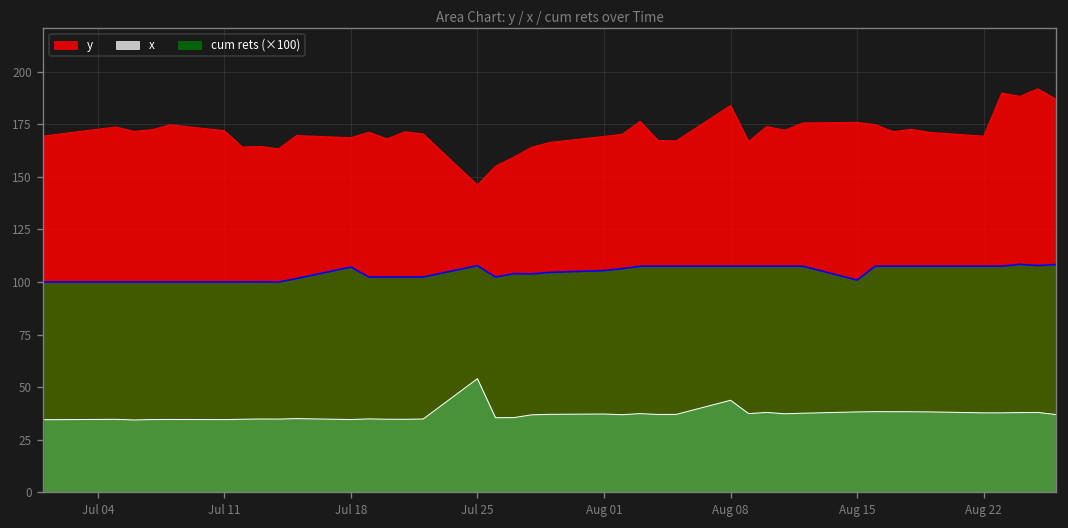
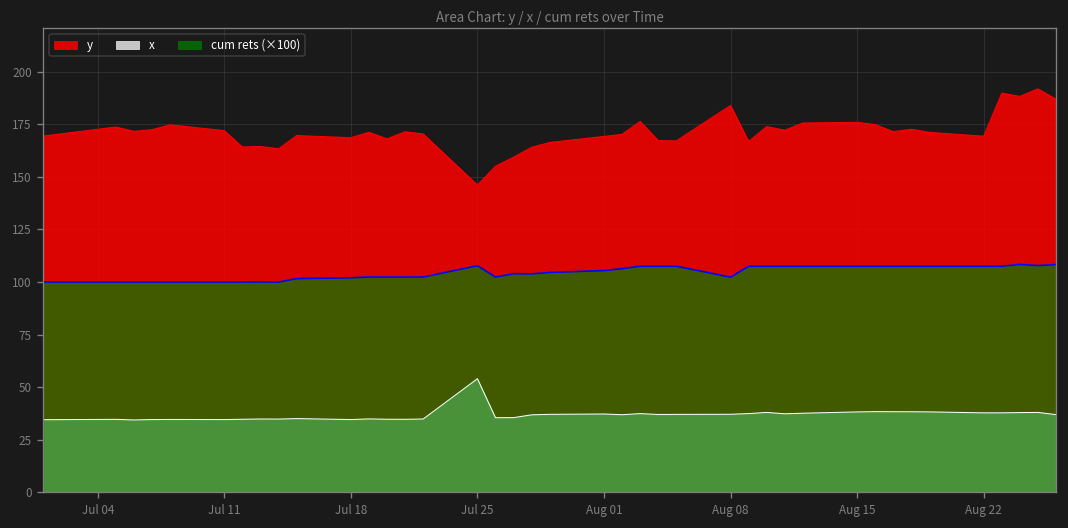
cum rets (×100), Jul 18: 107 -> 102
x, Aug 08: 44 -> 37
cum rets (×100), Aug 08: 108 -> 102
cum rets (×100), Aug 15: 101 -> 108
